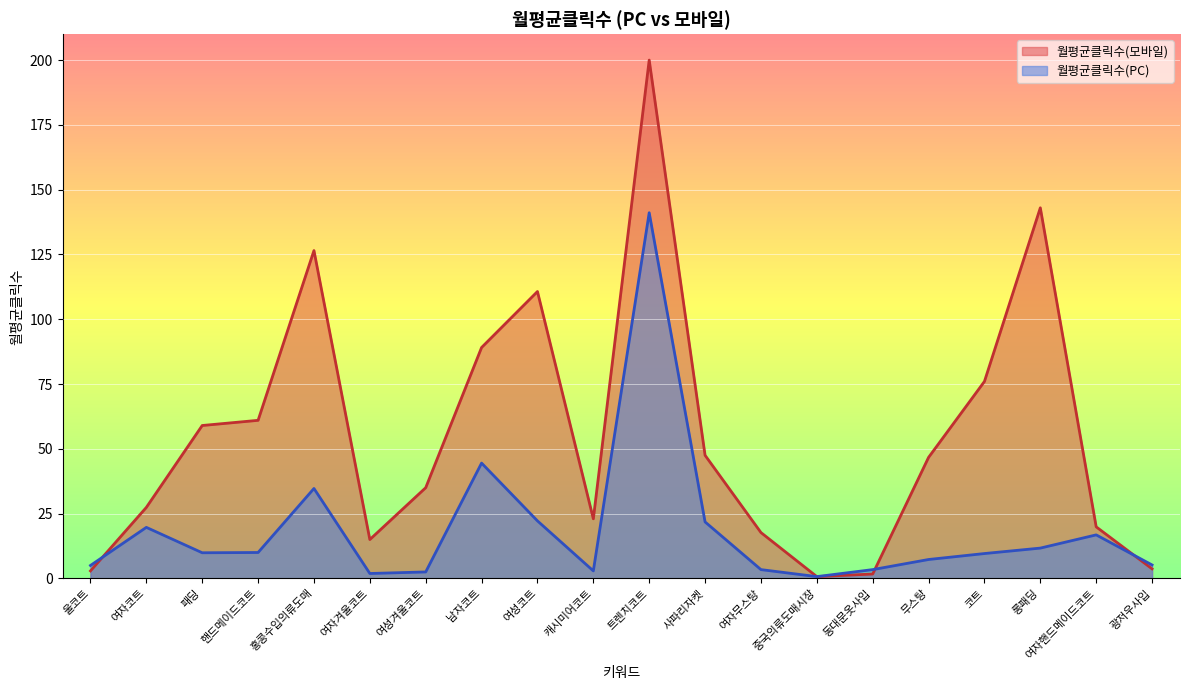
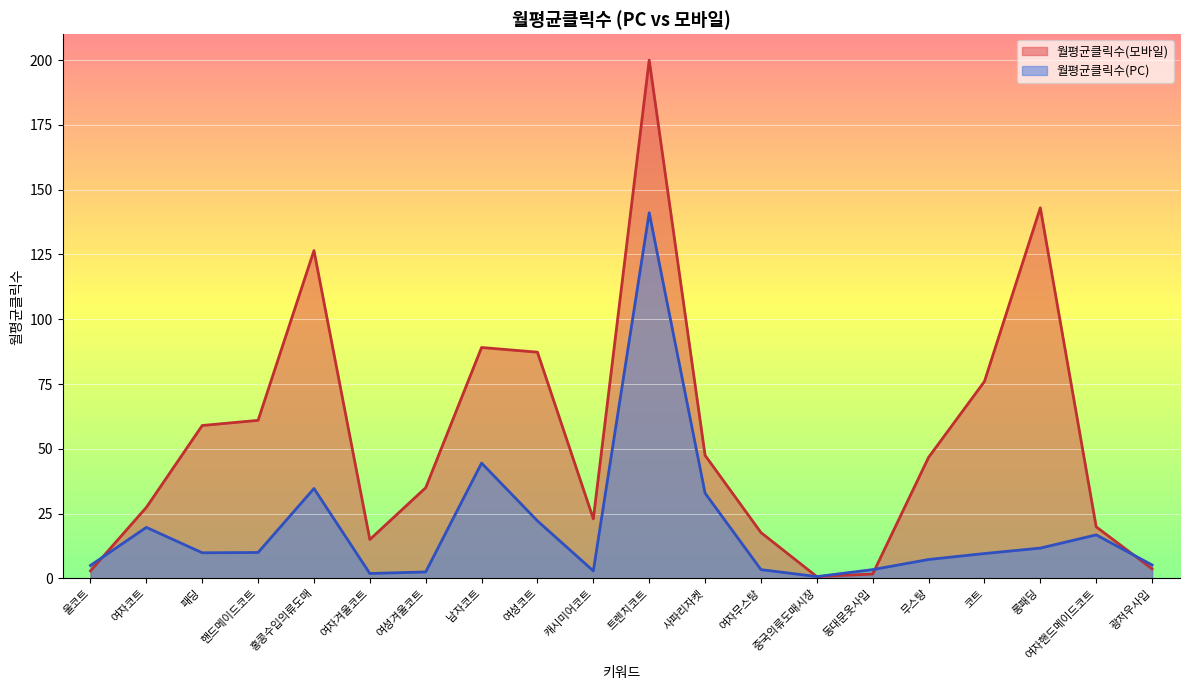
월평균클릭수(모바일), 여성코트: 111 -> 87
월평균클릭수(PC), 사파리자켓: 22 -> 33
